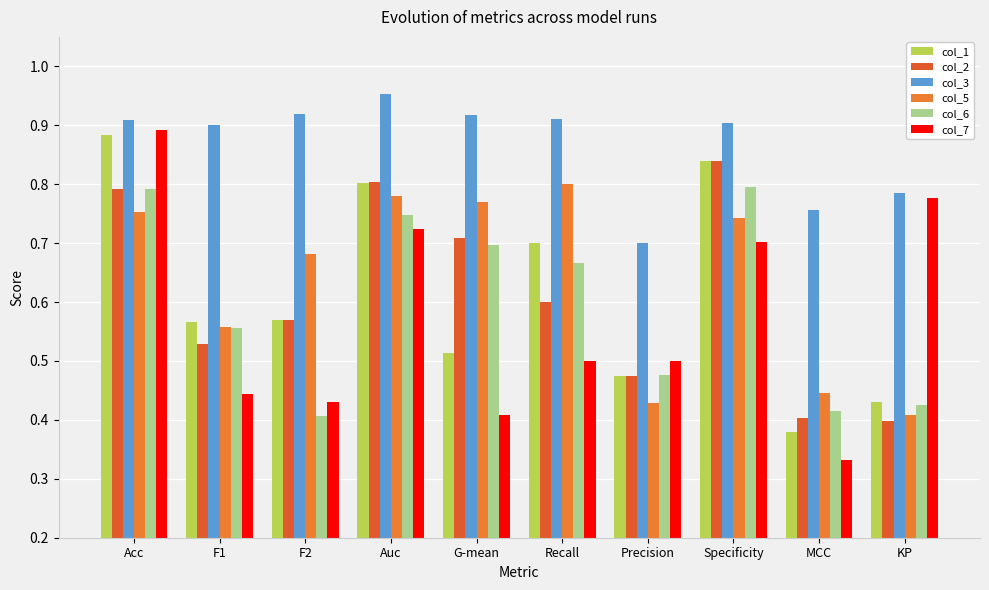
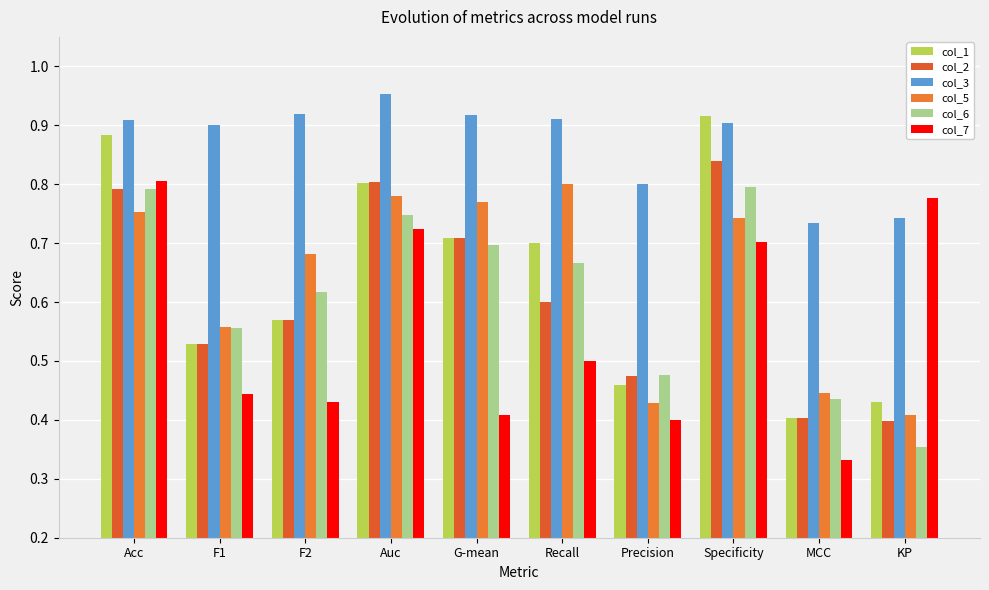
col_7, Acc: 0.89 -> 0.81
col_1, F1: 0.57 -> 0.53
col_6, F2: 0.41 -> 0.62
col_1, G-mean: 0.51 -> 0.71
col_1, Precision: 0.47 -> 0.46
col_3, Precision: 0.7 -> 0.8
col_7, Precision: 0.5 -> 0.4
col_1, Specificity: 0.84 -> 0.92
col_1, MCC: 0.38 -> 0.40
col_3, MCC: 0.76 -> 0.73
col_6, MCC: 0.41 -> 0.44
col_3, KP: 0.79 -> 0.74
col_6, KP: 0.42 -> 0.35
